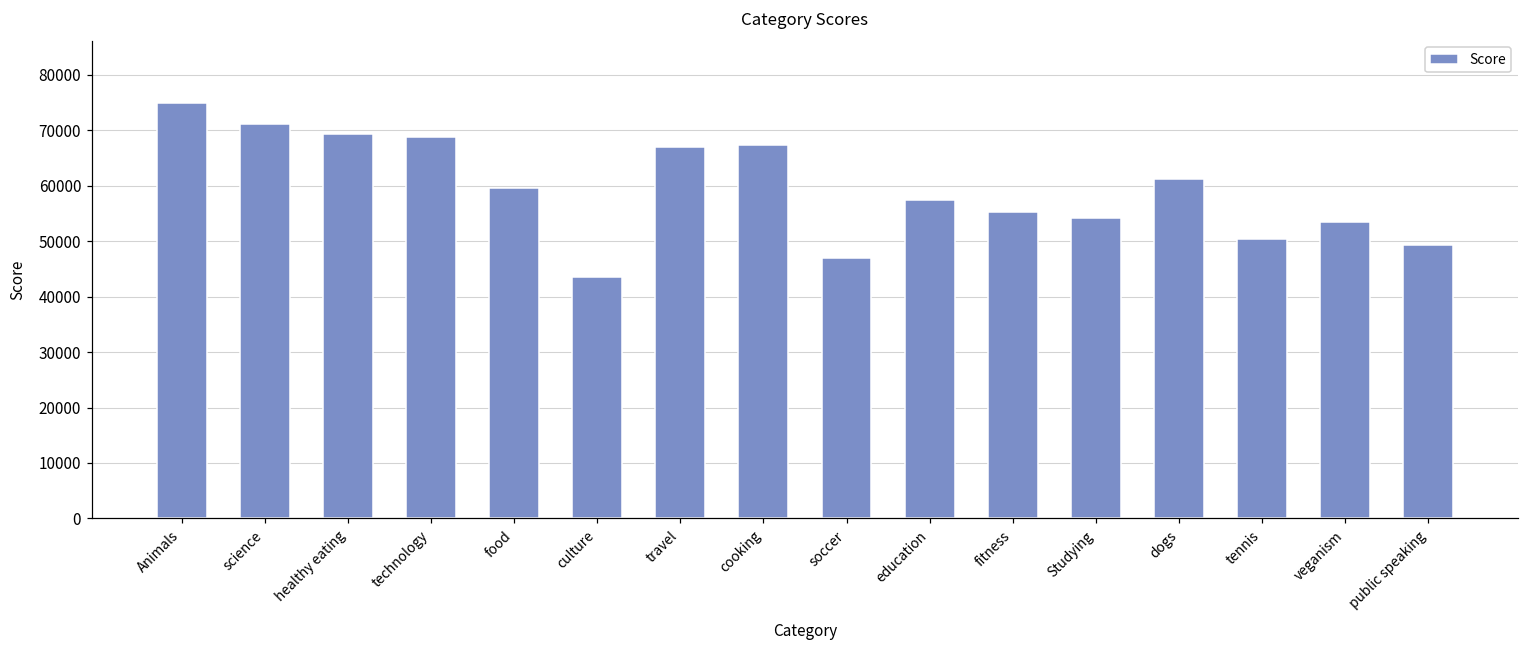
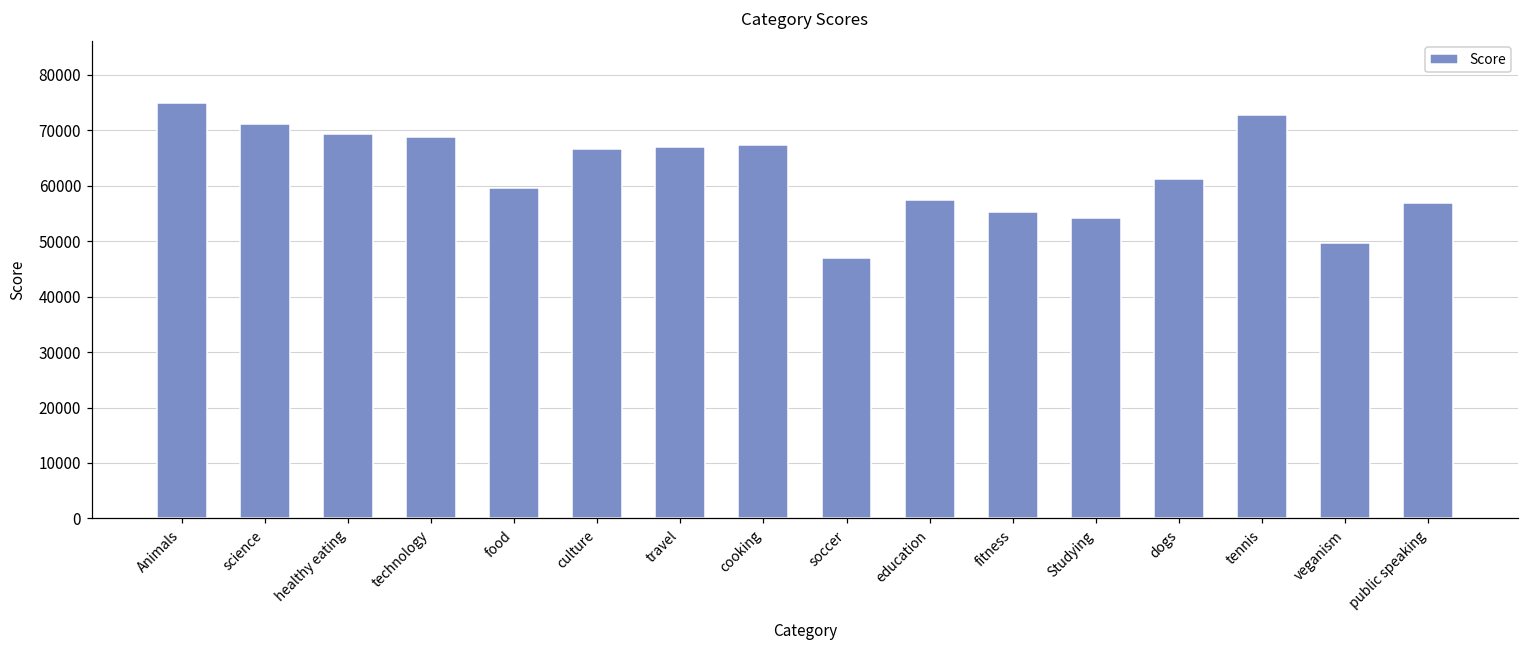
culture: 44000 -> 67000
tennis: 50000 -> 73000
veganism: 53000 -> 50000
public speaking: 49000 -> 57000
